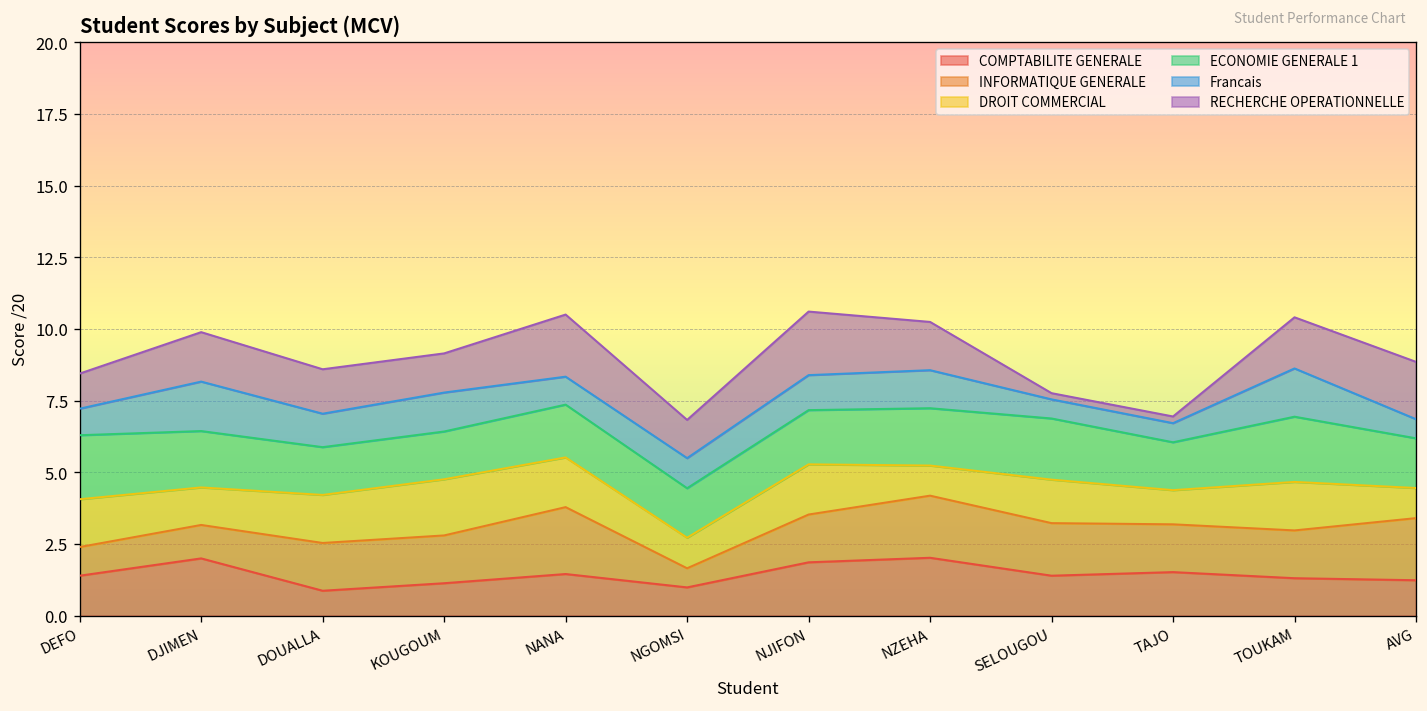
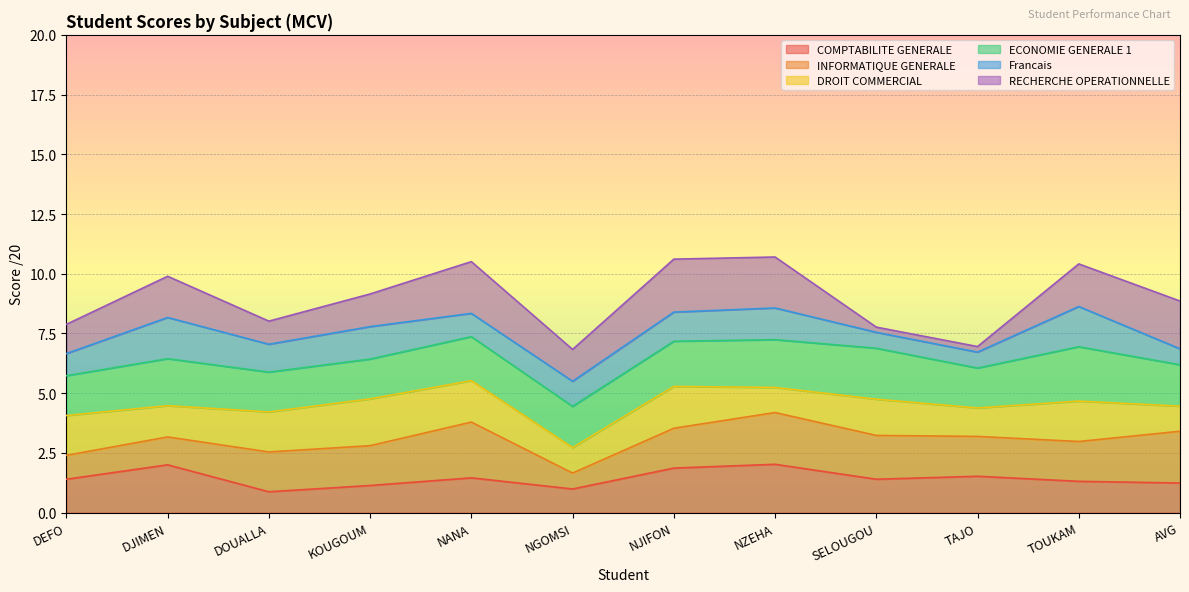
ECONOMIE GENERALE 1, DEFO: 2.2 -> 1.7
RECHERCHE OPERATIONNELLE, DOUALLA: 1.6 -> 1.0
RECHERCHE OPERATIONNELLE, NZEHA: 1.7 -> 2.1
